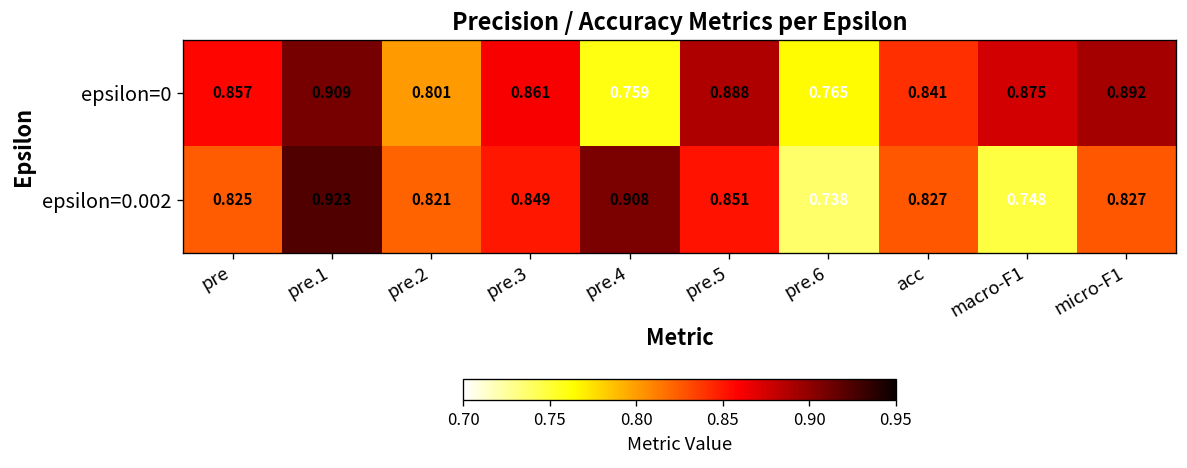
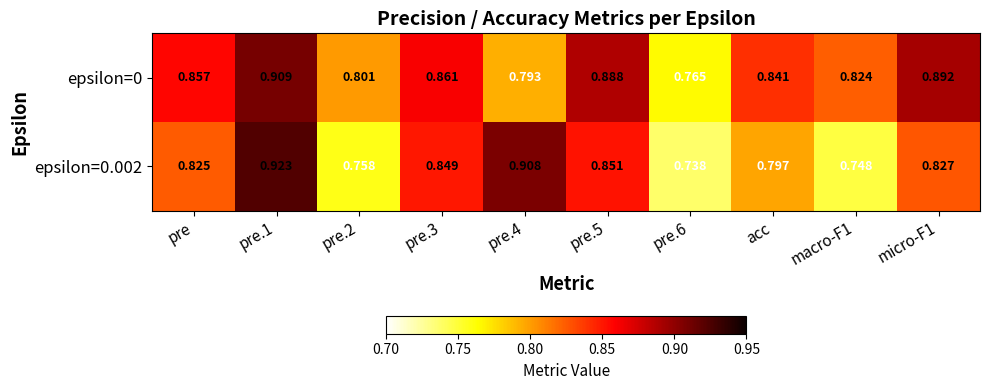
epsilon=0, pre.4: 0.759 -> 0.793
epsilon=0, macro-F1: 0.875 -> 0.824
epsilon=0.002, pre.2: 0.821 -> 0.758
epsilon=0.002, acc: 0.827 -> 0.797
